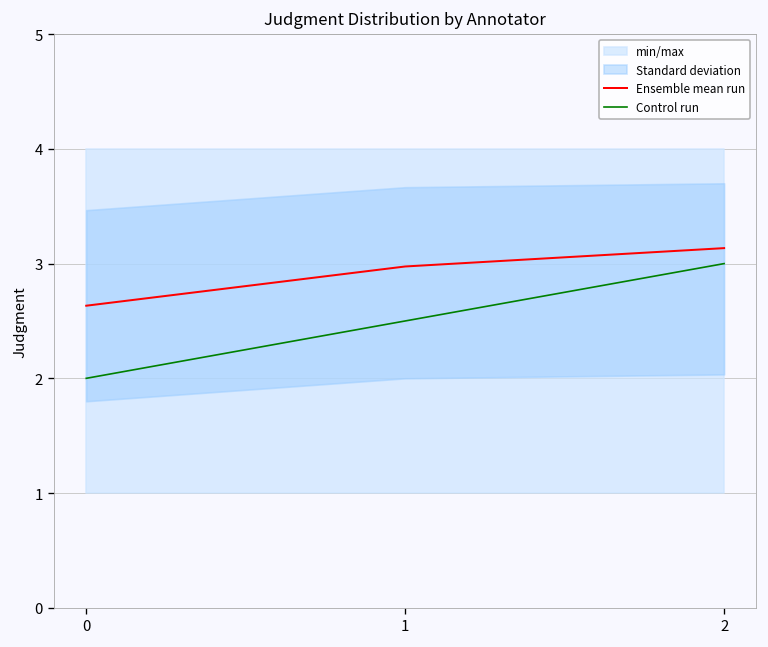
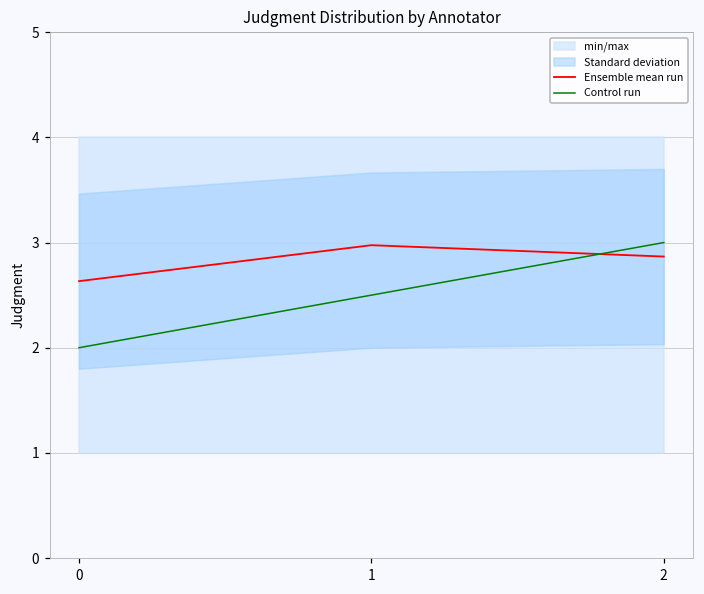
Ensemble mean run, 2: 3.1 -> 2.9
